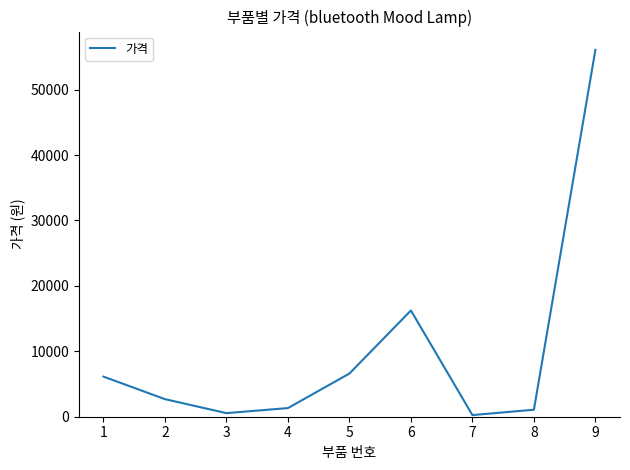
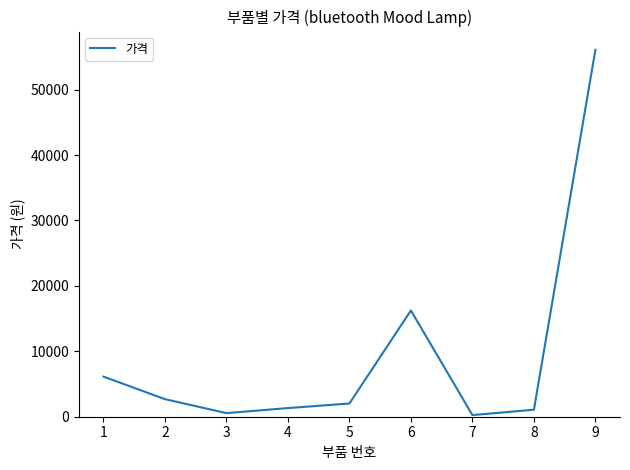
5: 7000 -> 2000
